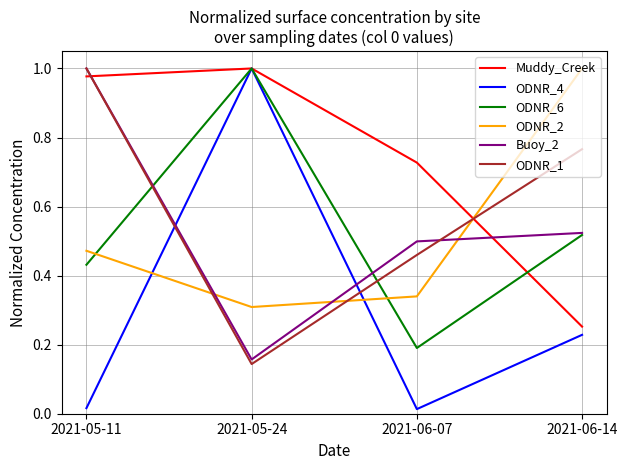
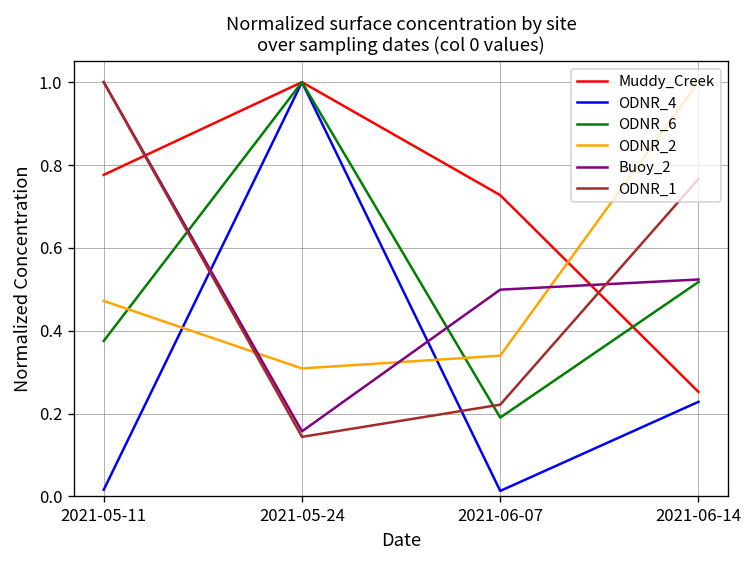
Muddy_Creek, 2021-05-11: 0.98 -> 0.78
ODNR_6, 2021-05-11: 0.43 -> 0.38
ODNR_1, 2021-06-07: 0.46 -> 0.22
